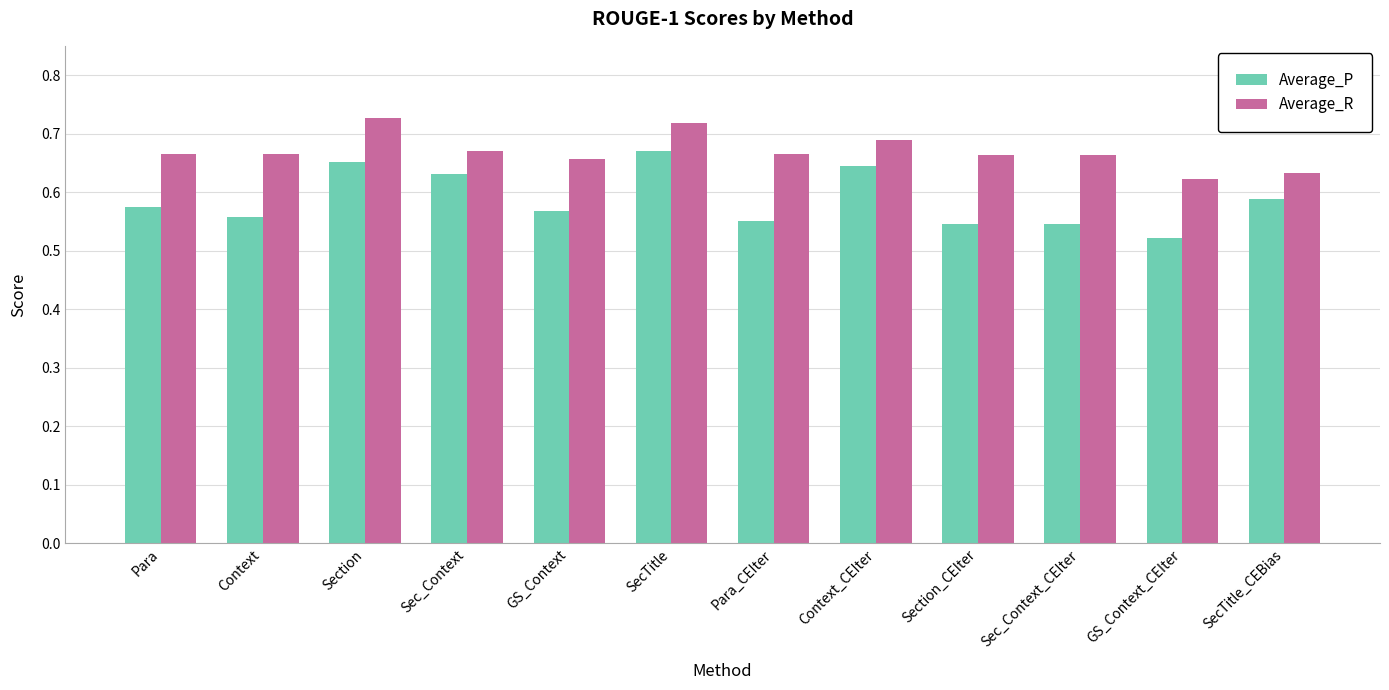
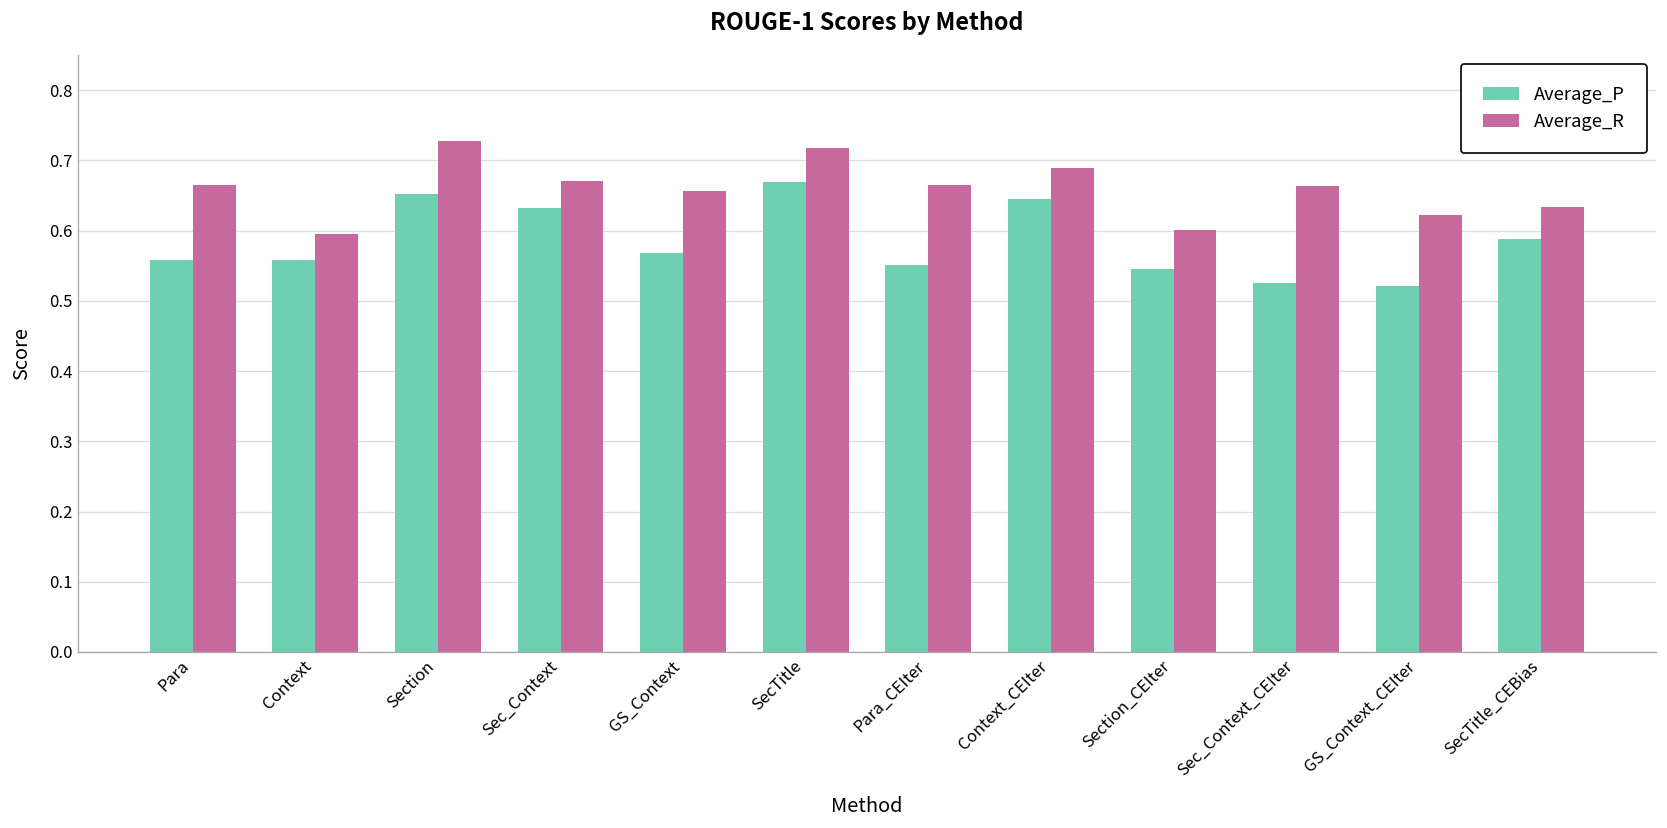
Average_P, Para: 0.57 -> 0.56
Average_R, Context: 0.67 -> 0.59
Average_R, Section_CEIter: 0.66 -> 0.60
Average_P, Sec_Context_CEIter: 0.54 -> 0.53
